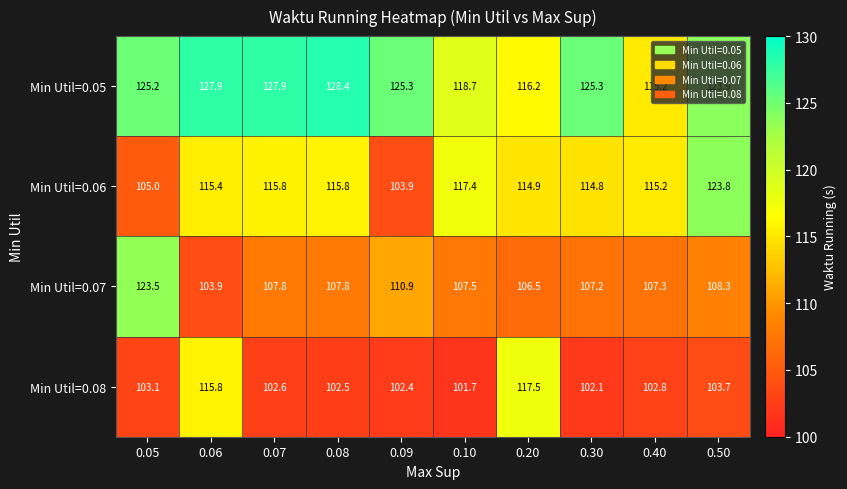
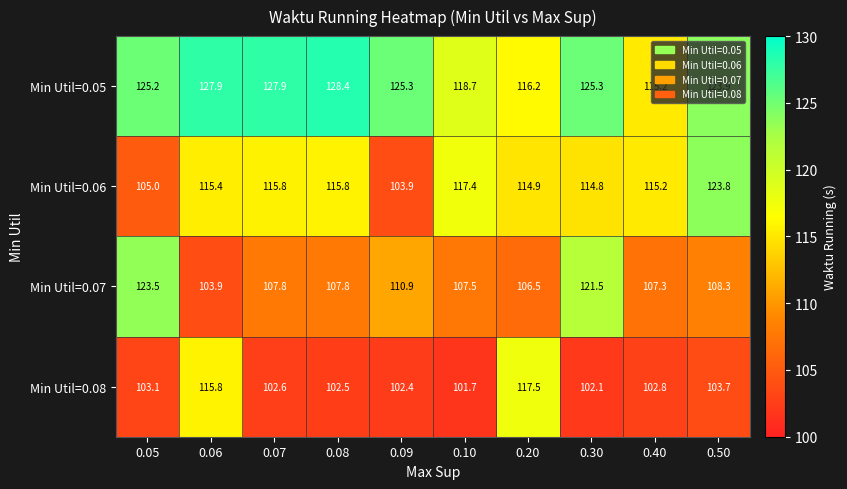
Min Util=0.07, 0.30: 107.2 -> 121.5
